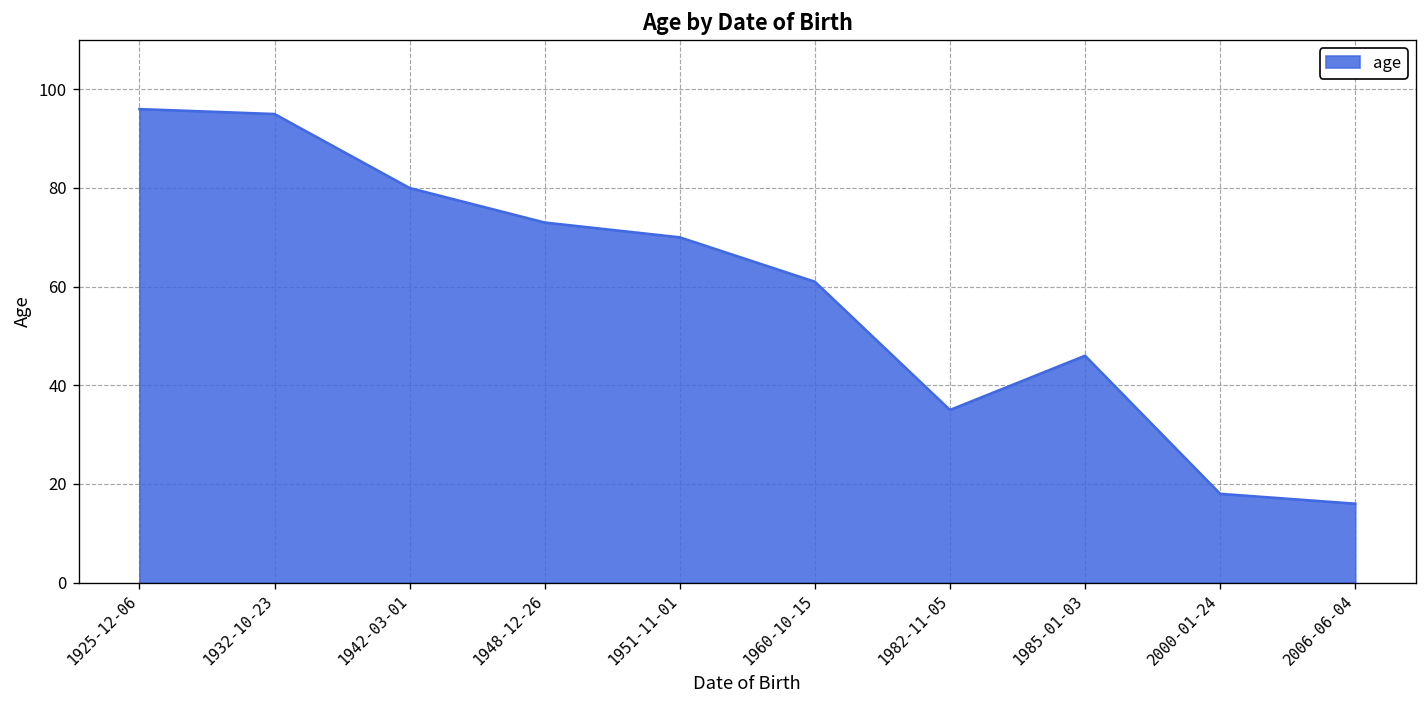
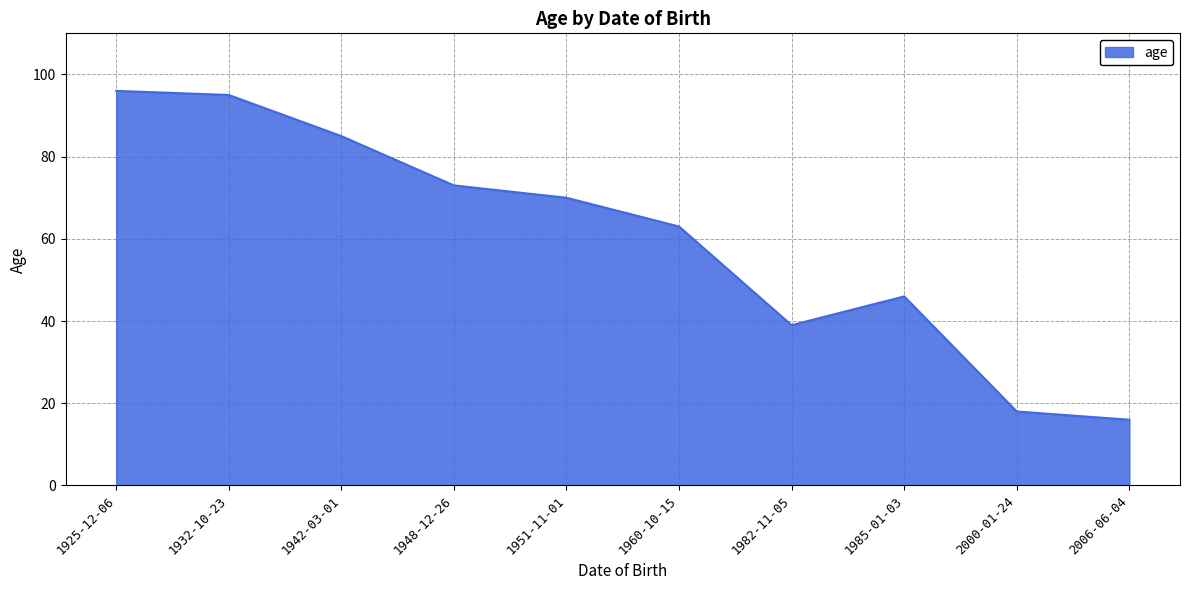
1942-03-01: 80 -> 85
1960-10-15: 61 -> 63
1982-11-05: 35 -> 39
